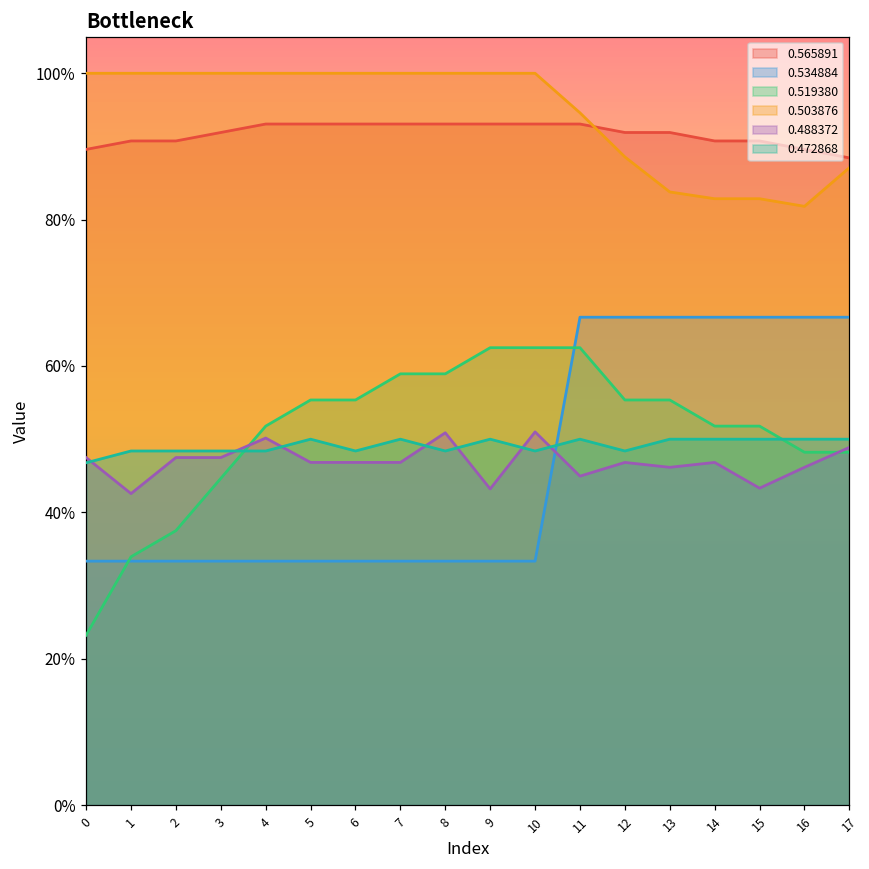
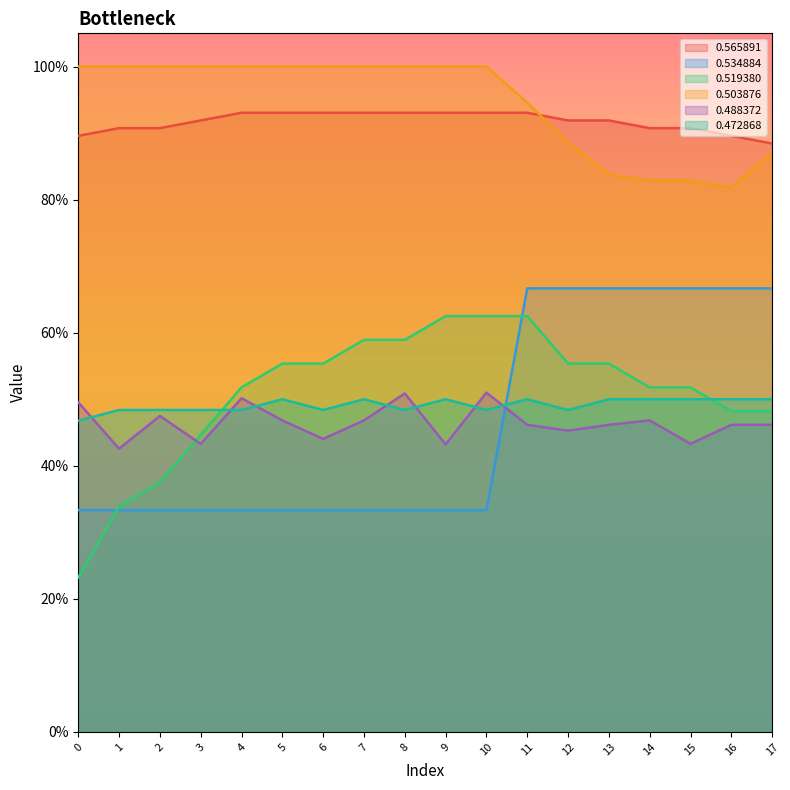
0.488372, 0: 47% -> 50%
0.488372, 3: 47% -> 43%
0.488372, 6: 47% -> 44%
0.488372, 11: 45% -> 46%
0.488372, 12: 47% -> 45%
0.488372, 17: 49% -> 46%
